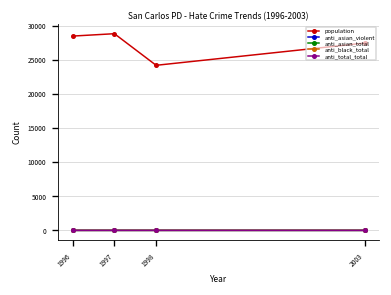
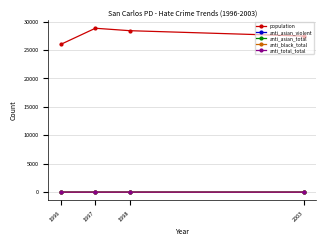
population, 1996: 28000 -> 26000
population, 1998: 24000 -> 28000
